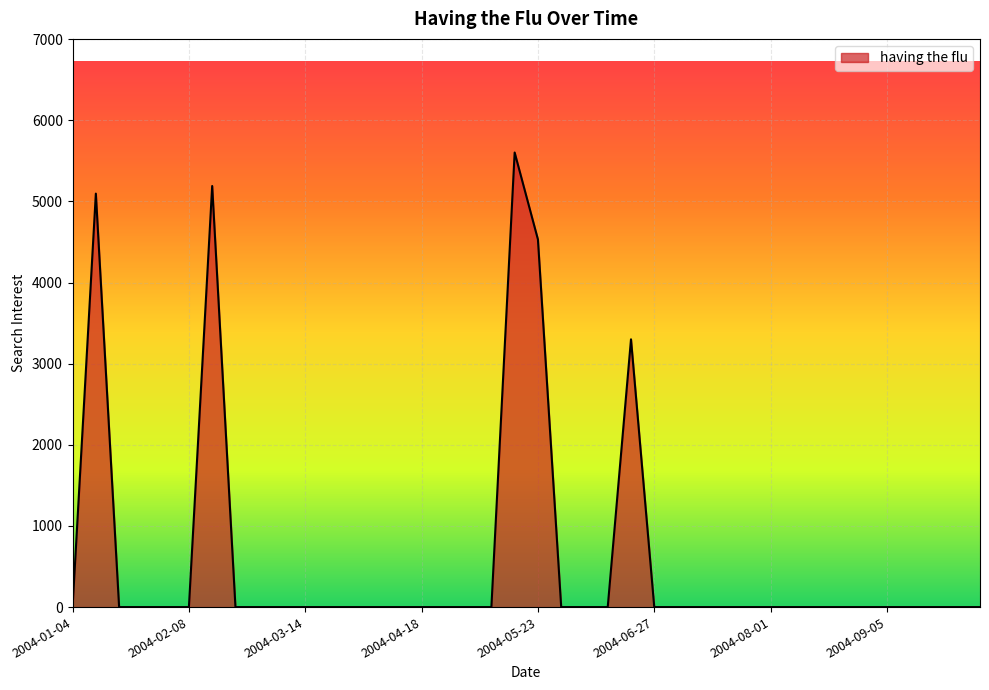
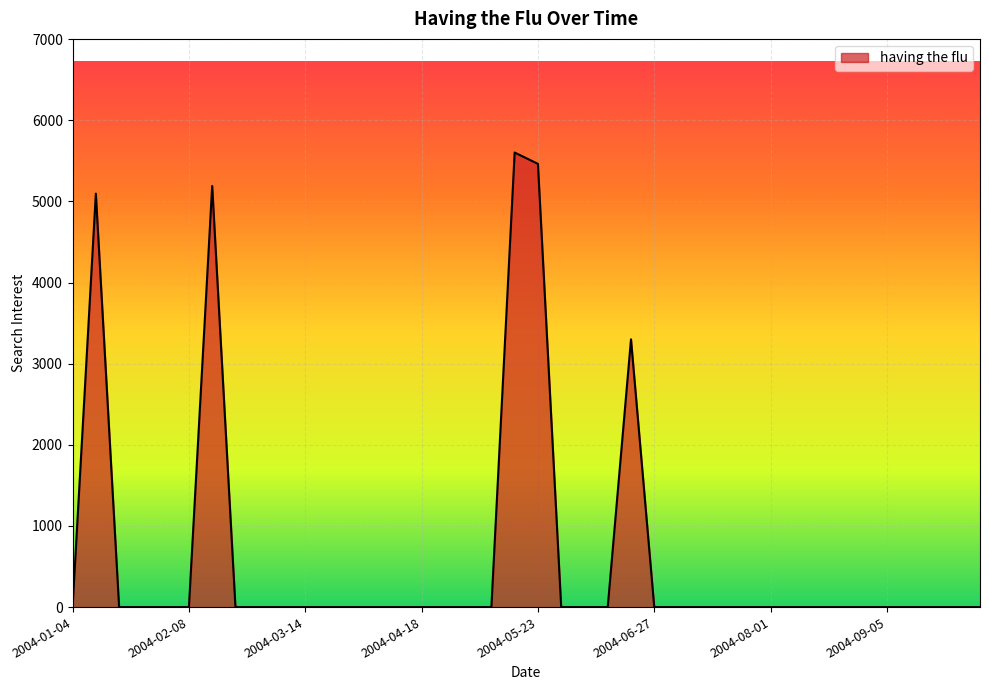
2004-05-23: 4500 -> 5500
